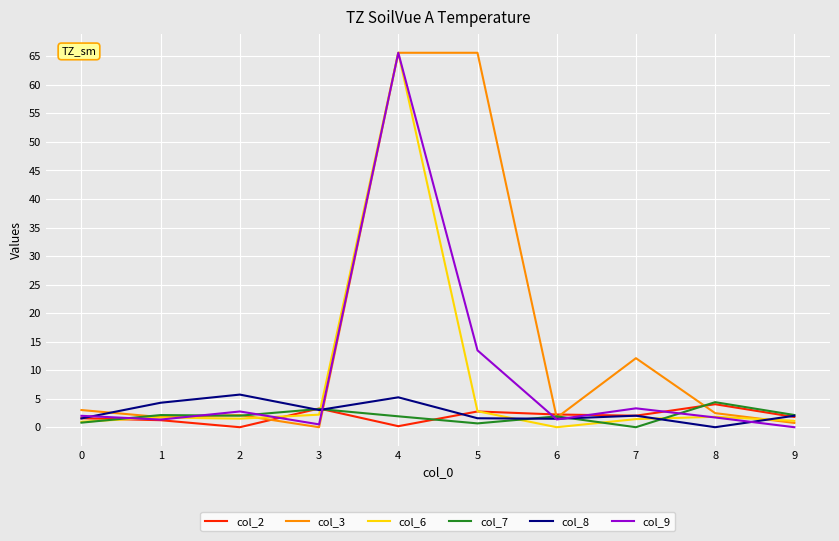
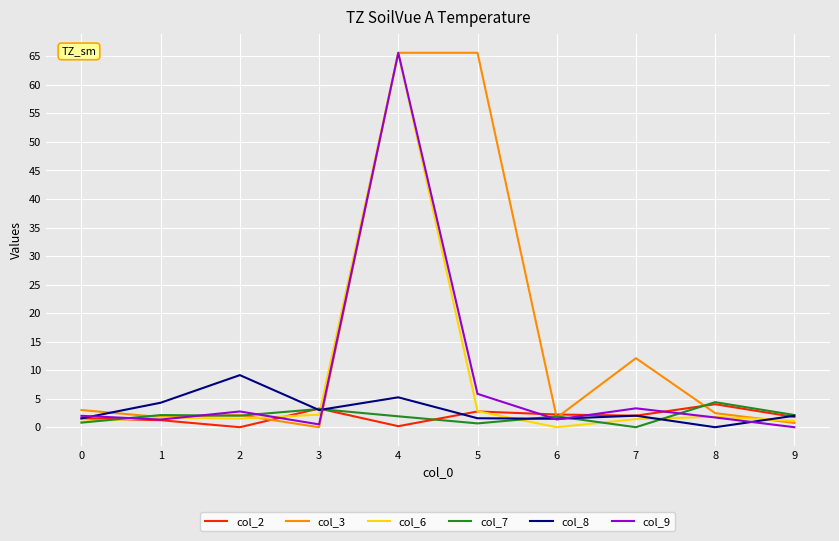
col_8, 2: 6 -> 9
col_9, 5: 13 -> 6
